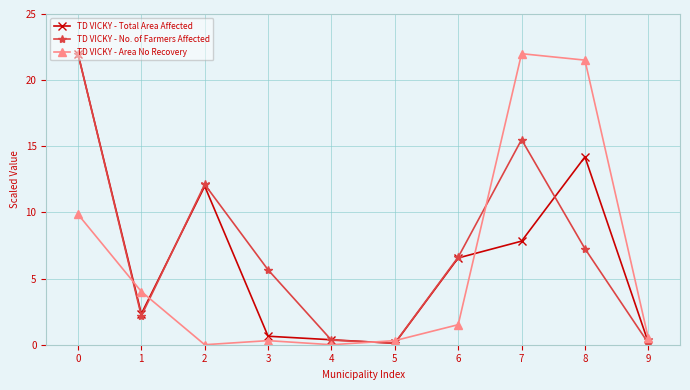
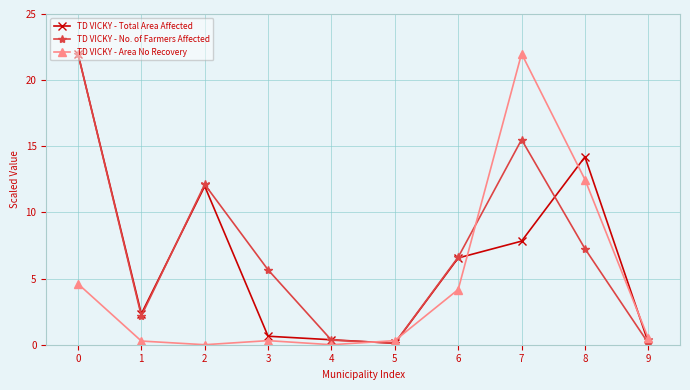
TD VICKY - Area No Recovery, 0: 9.9 -> 4.6
TD VICKY - Area No Recovery, 1: 4.0 -> 0.3
TD VICKY - Area No Recovery, 6: 1.5 -> 4.2
TD VICKY - Area No Recovery, 8: 21.5 -> 12.5
